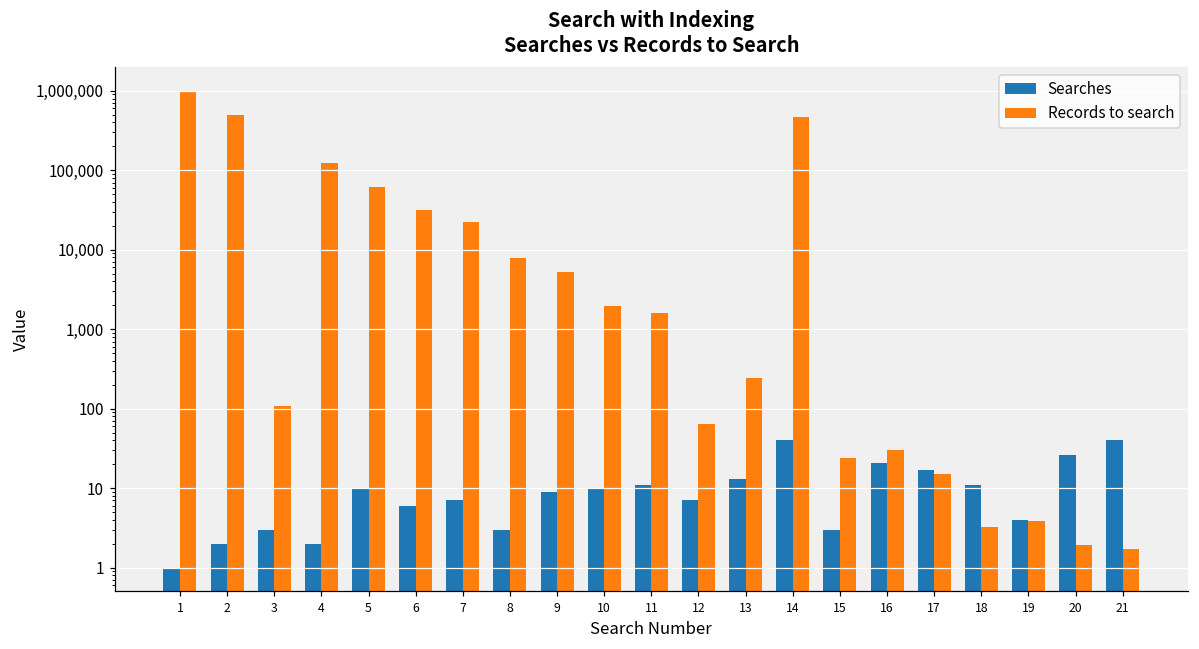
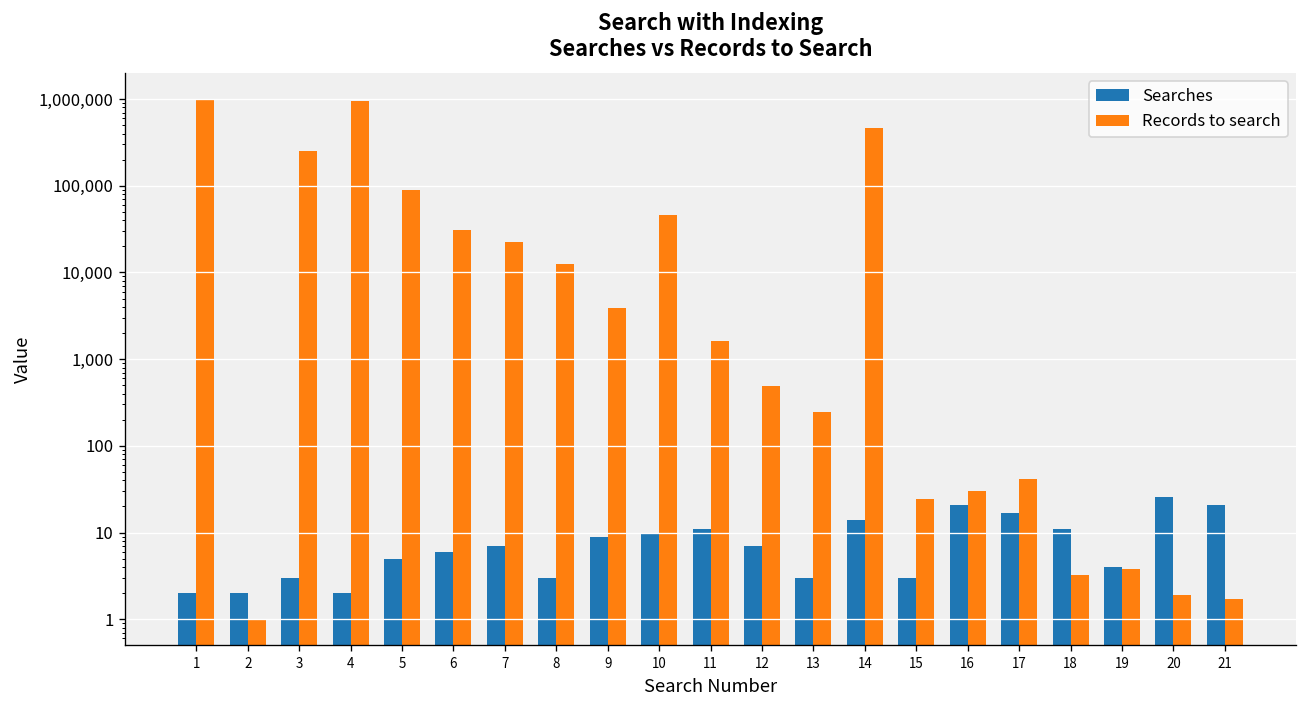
Searches, 1: 1 -> 2
Records to search, 2: 500,000 -> 1
Records to search, 3: 110 -> 250,000
Records to search, 4: 130,000 -> 1,000,000
Searches, 5: 10 -> 5
Records to search, 5: 60,000 -> 90,000
Records to search, 8: 8,000 -> 12,000
Records to search, 9: 5,000 -> 4,000
Records to search, 10: 2,000 -> 50,000
Records to search, 12: 60 -> 500
Searches, 13: 13 -> 3
Searches, 14: 40 -> 14
Records to search, 17: 15 -> 40
Searches, 21: 40 -> 21
